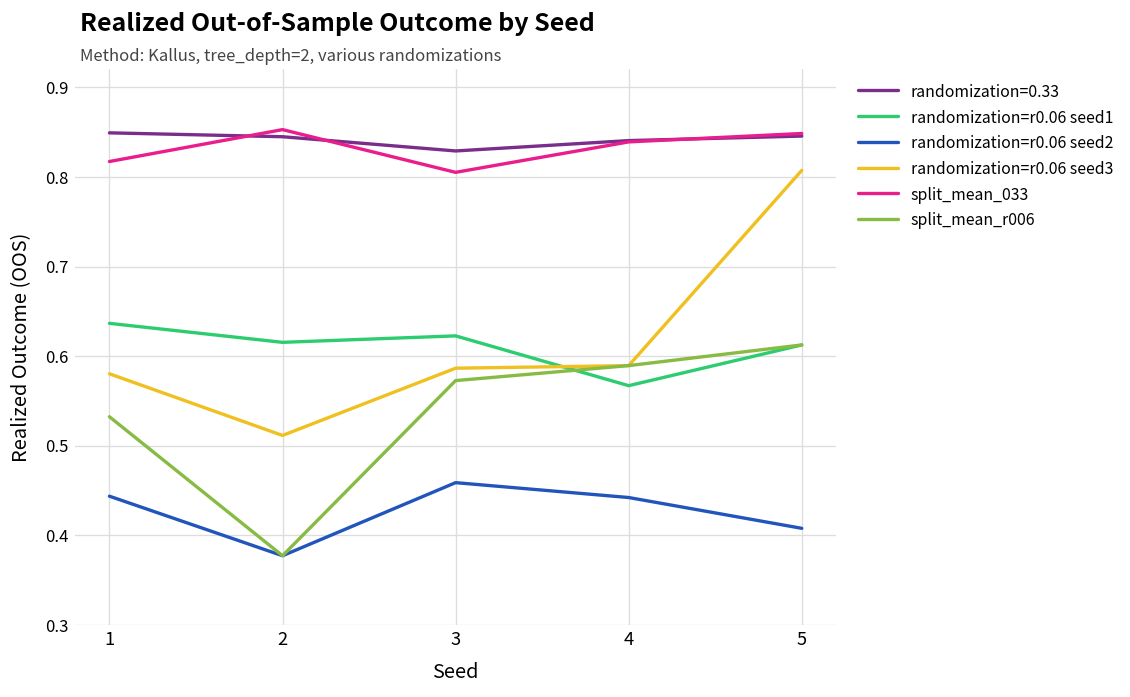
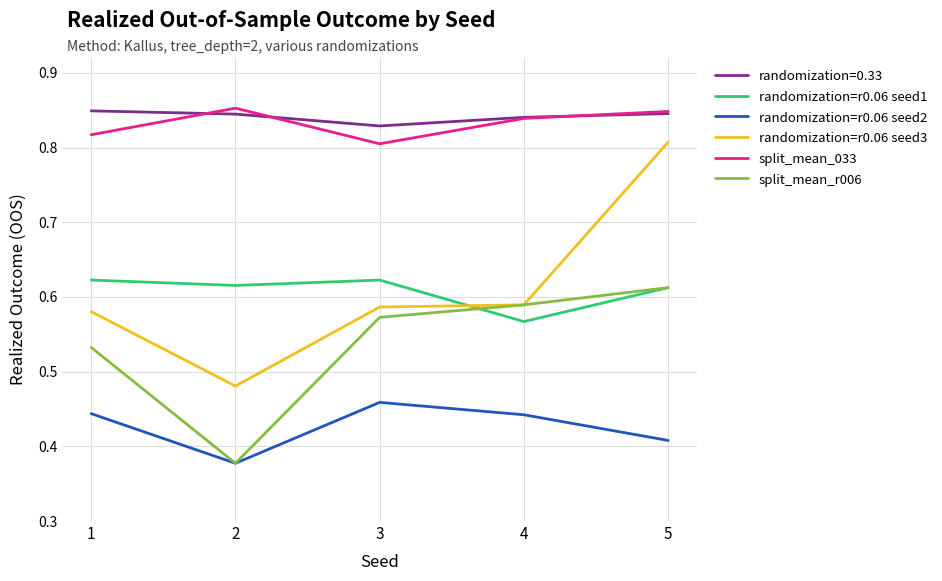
randomization=r0.06 seed1, 1: 0.64 -> 0.62
randomization=r0.06 seed3, 2: 0.51 -> 0.48
